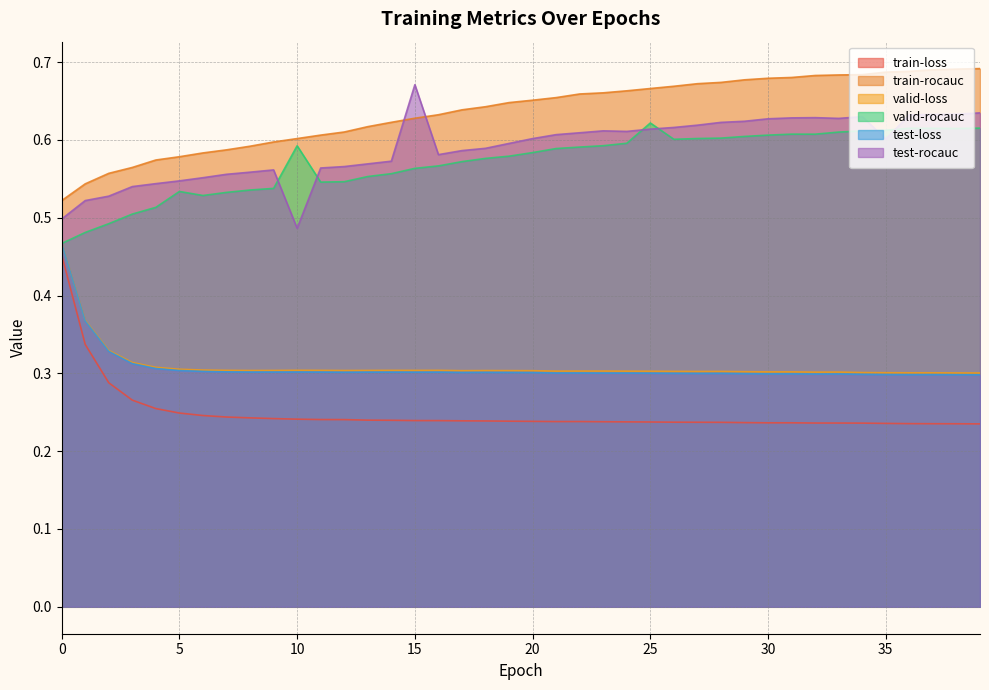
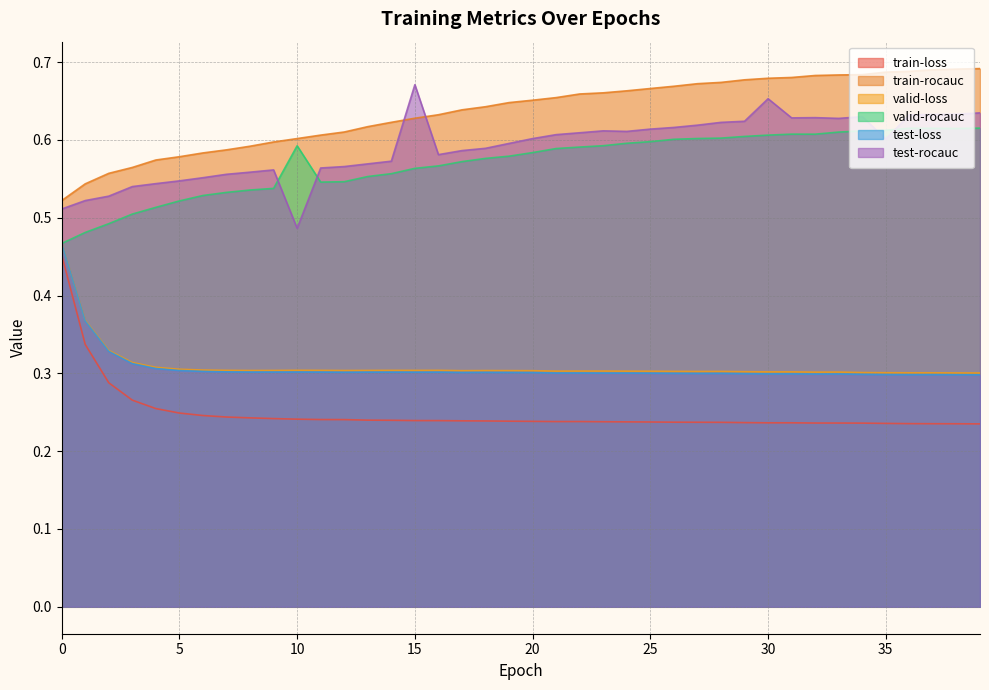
test-rocauc, 0: 0.50 -> 0.51
valid-rocauc, 5: 0.53 -> 0.52
valid-rocauc, 25: 0.62 -> 0.60
test-rocauc, 30: 0.63 -> 0.65
